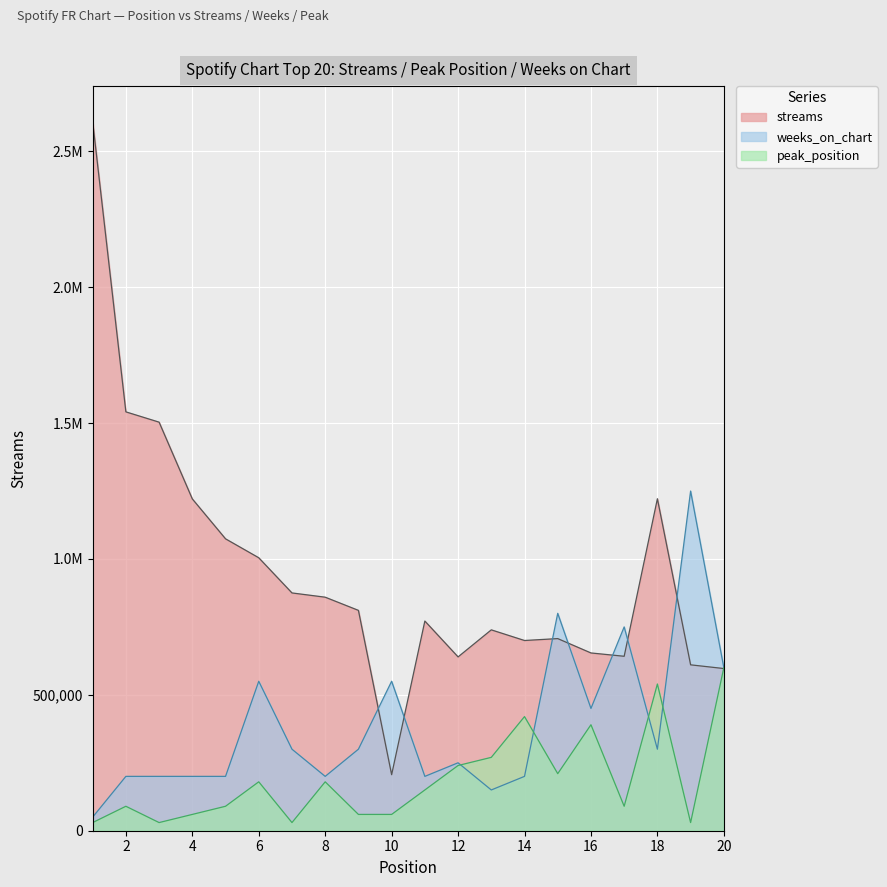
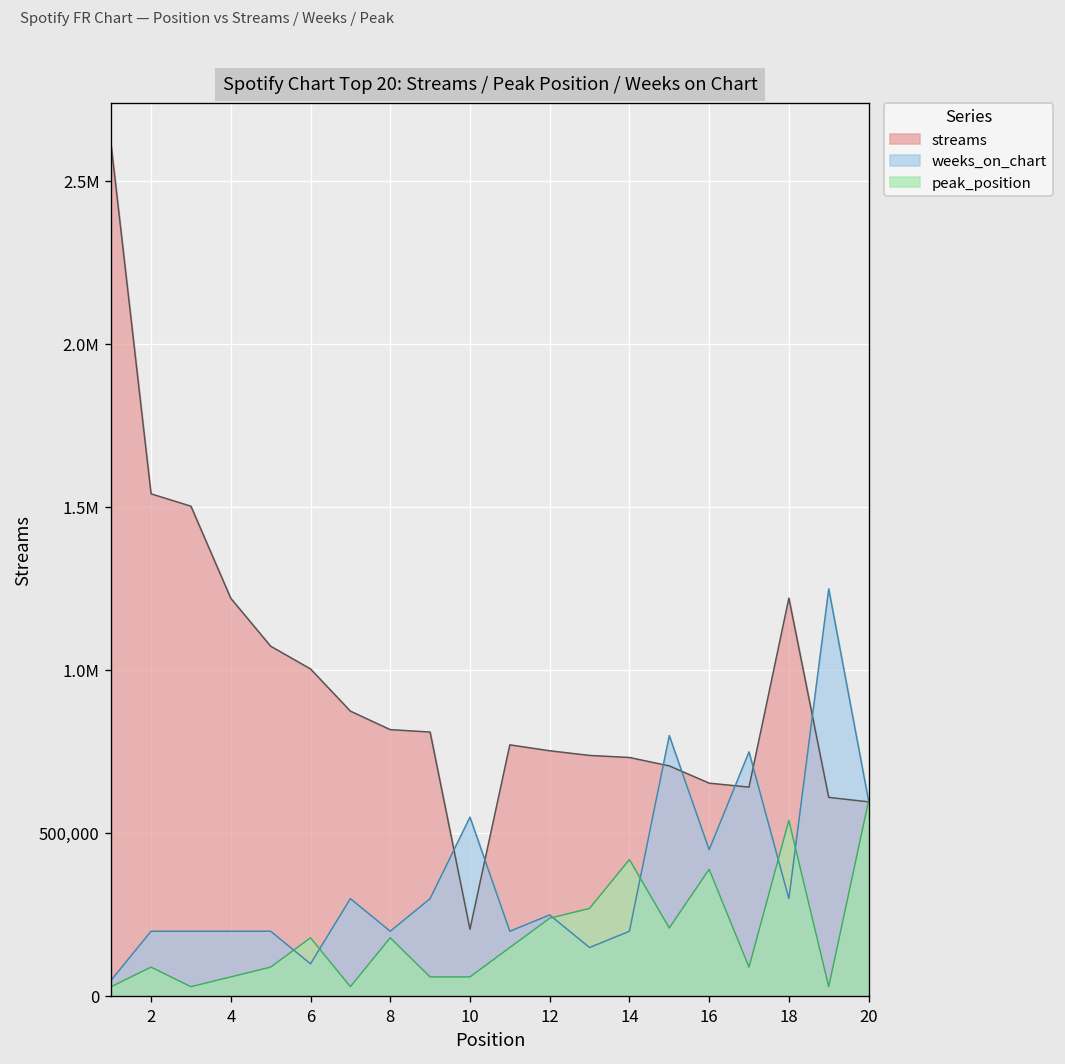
weeks_on_chart, 6: 550,000 -> 100,000
streams, 8: 860,000 -> 820,000
streams, 12: 640,000 -> 750,000
streams, 14: 700,000 -> 730,000
